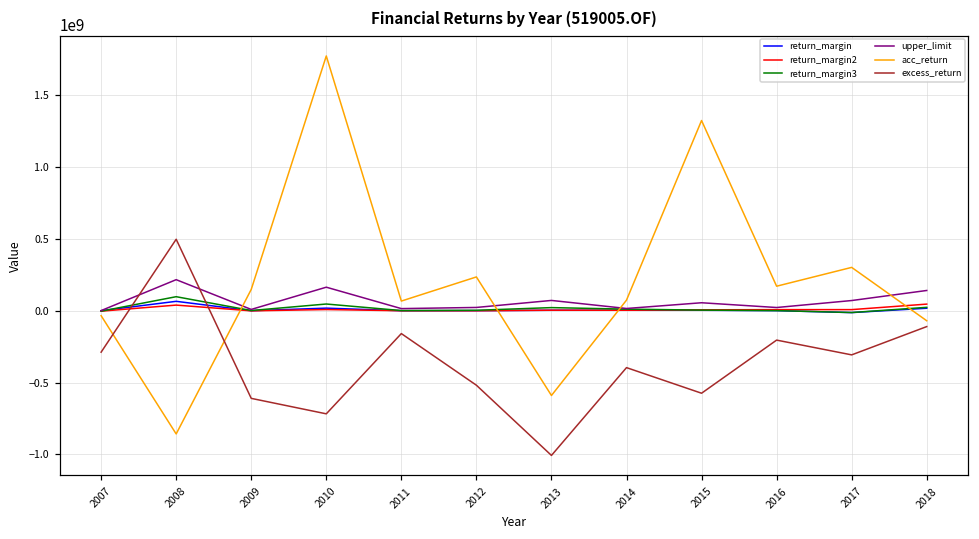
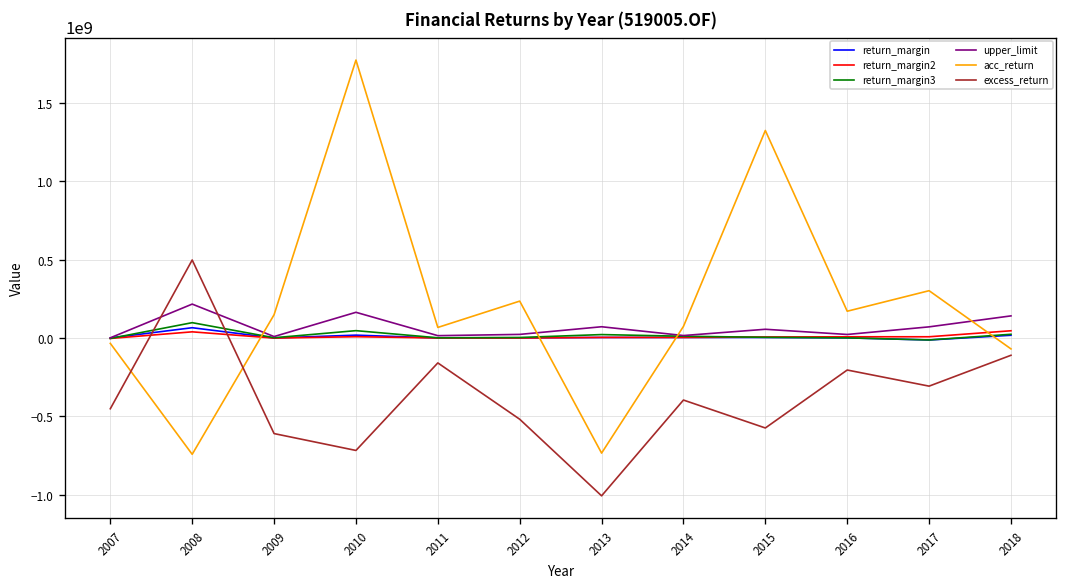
excess_return, 2007: -290000000 -> -450000000
acc_return, 2008: -860000000 -> -740000000
acc_return, 2013: -590000000 -> -740000000
